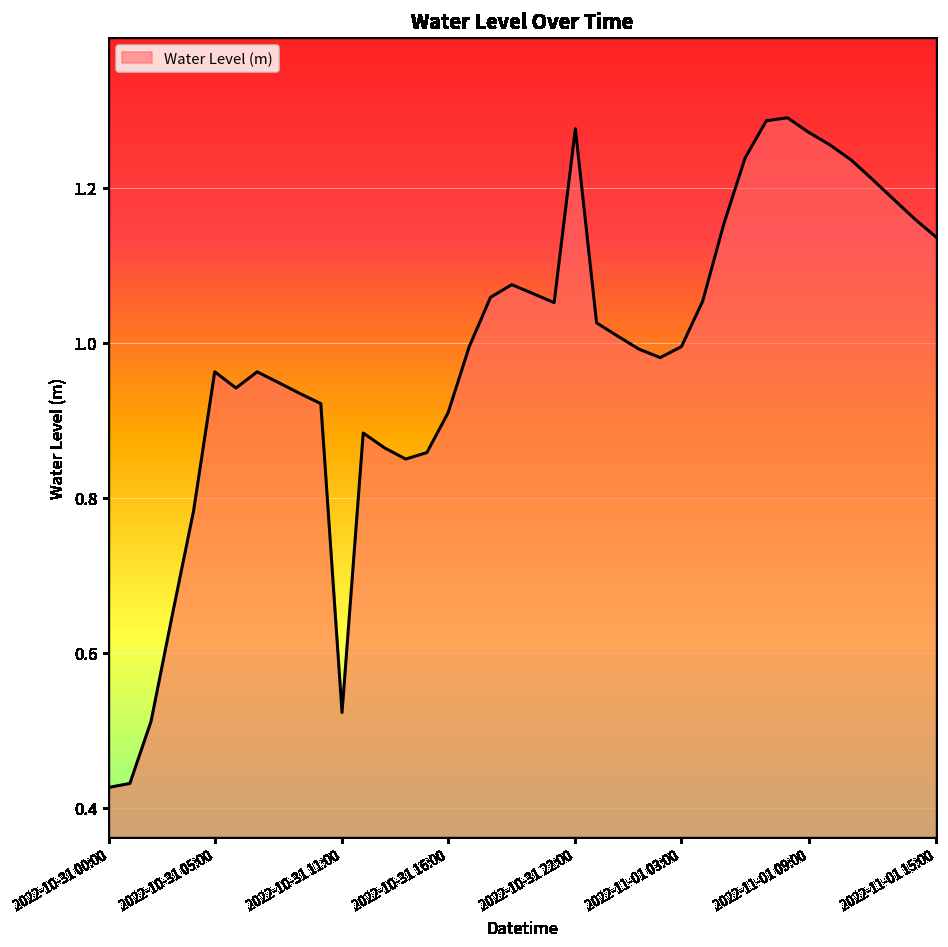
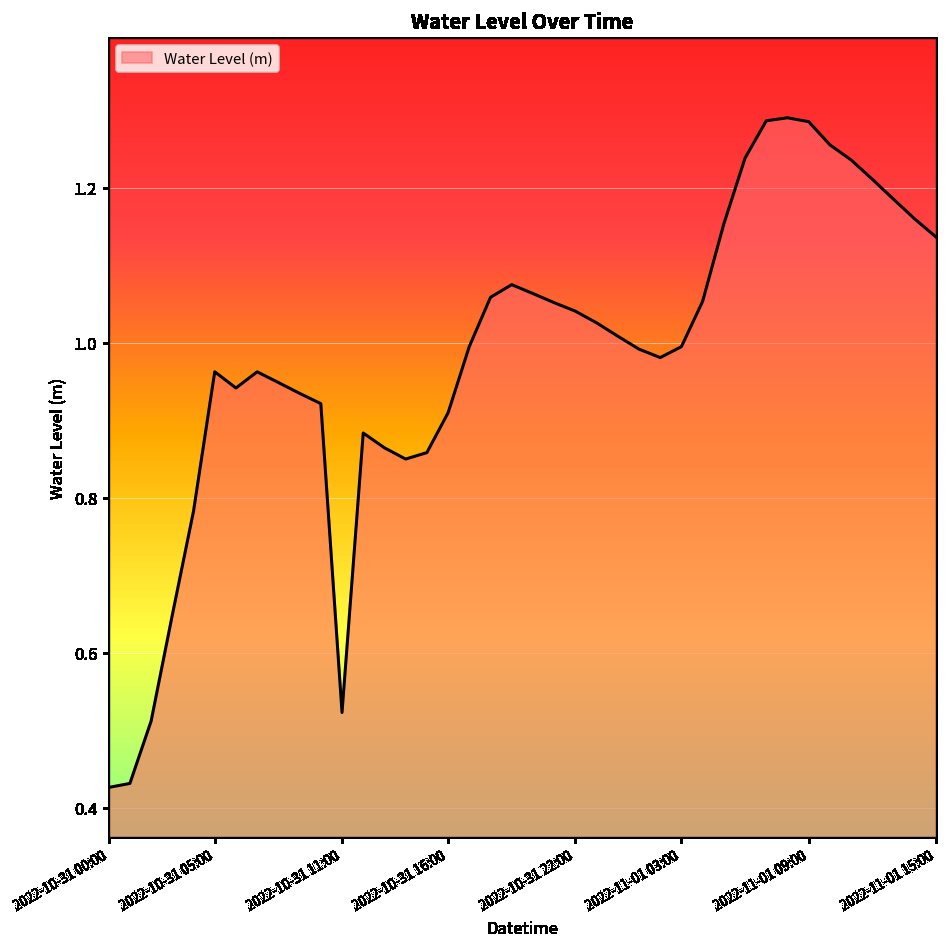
2022-10-31 22:00: 1.28 -> 1.04
2022-11-01 09:00: 1.27 -> 1.29
